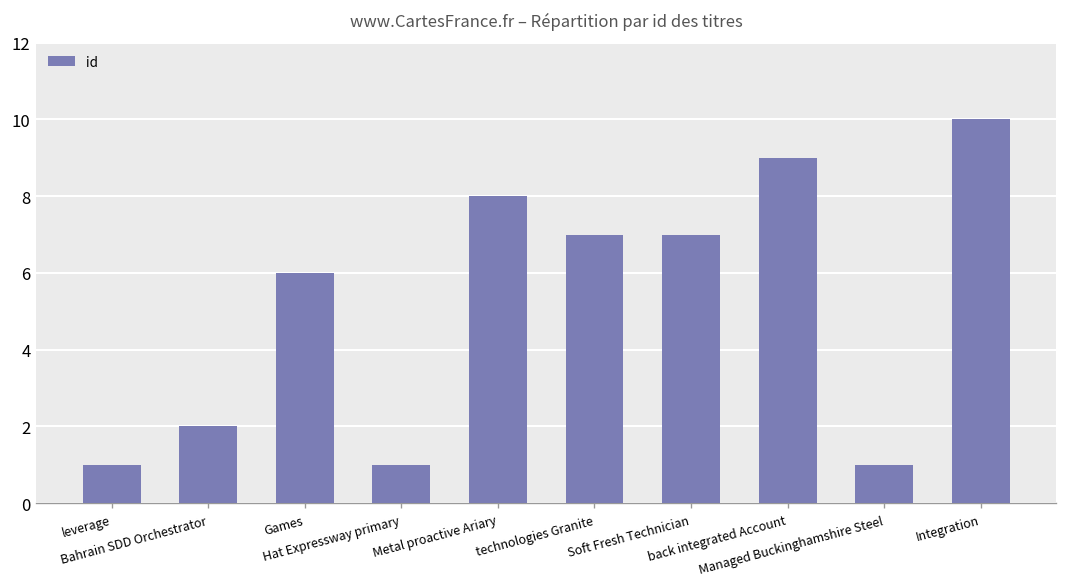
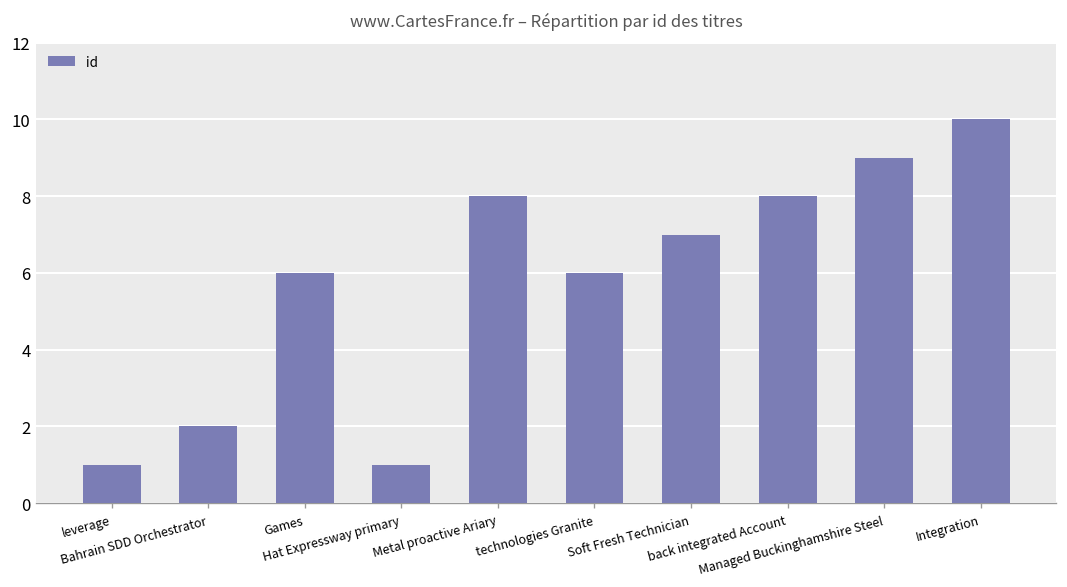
technologies Granite: 7 -> 6
back integrated Account: 9 -> 8
Managed Buckinghamshire Steel: 1 -> 9
